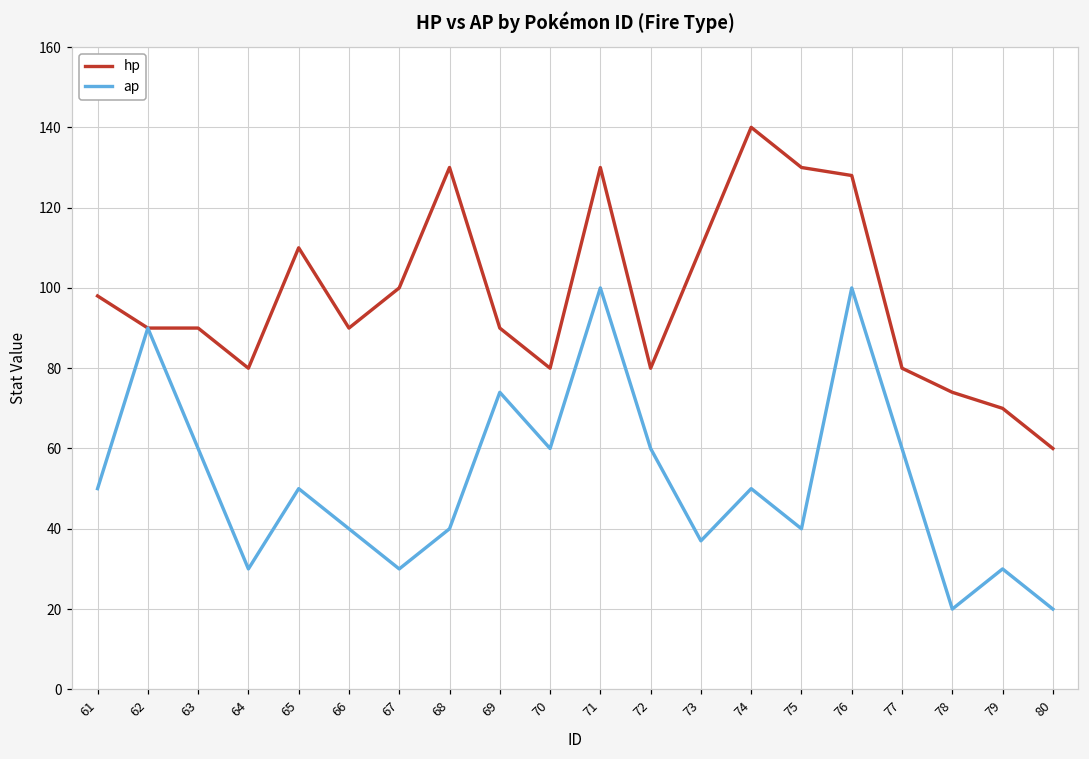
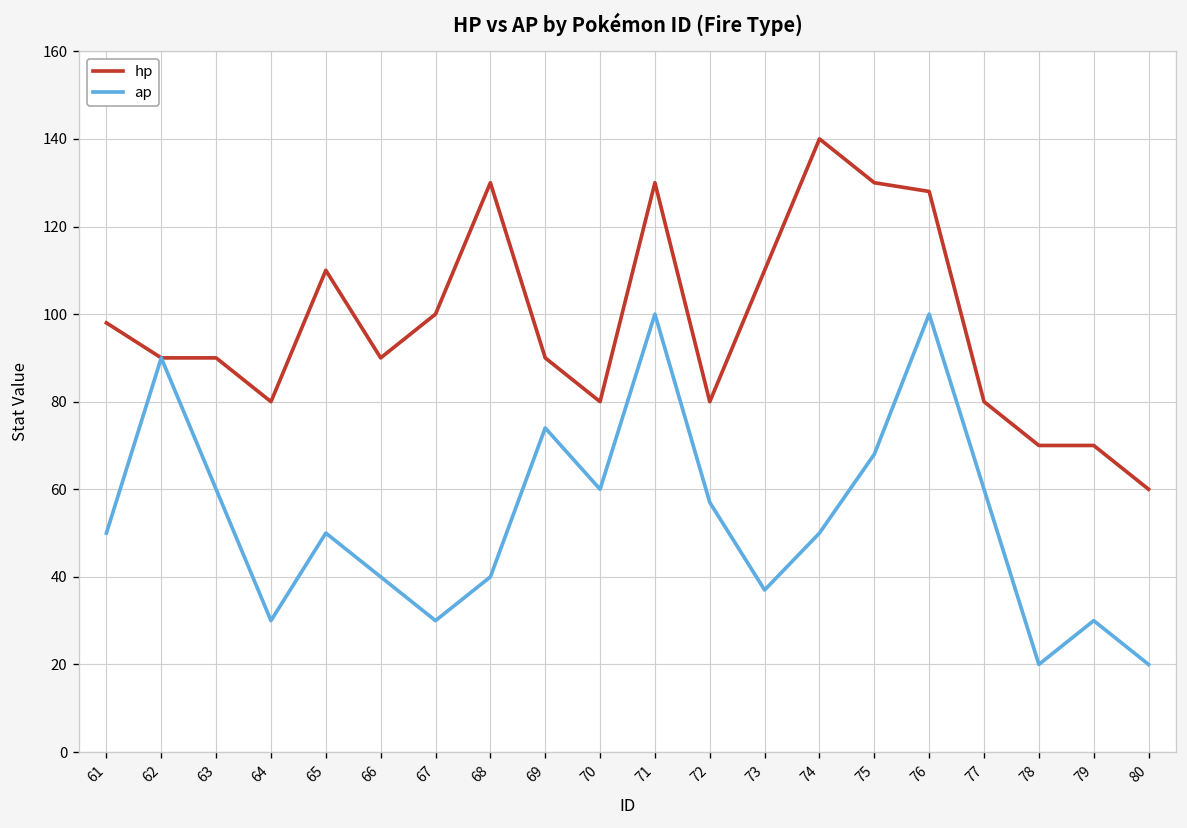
ap, 72: 60 -> 57
ap, 75: 40 -> 68
hp, 78: 74 -> 70
